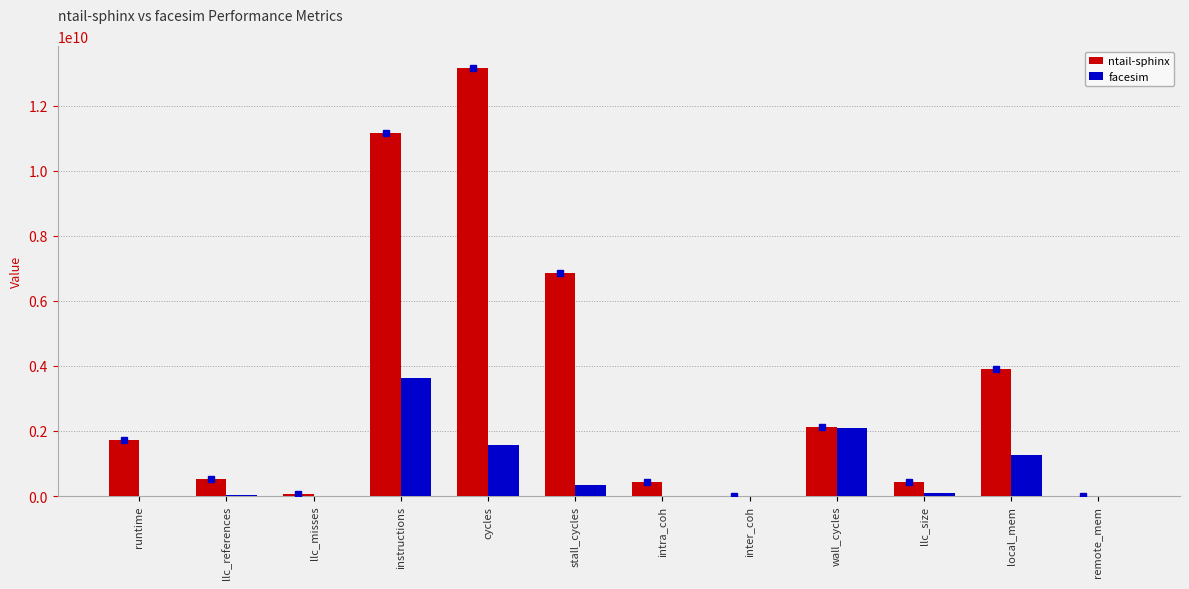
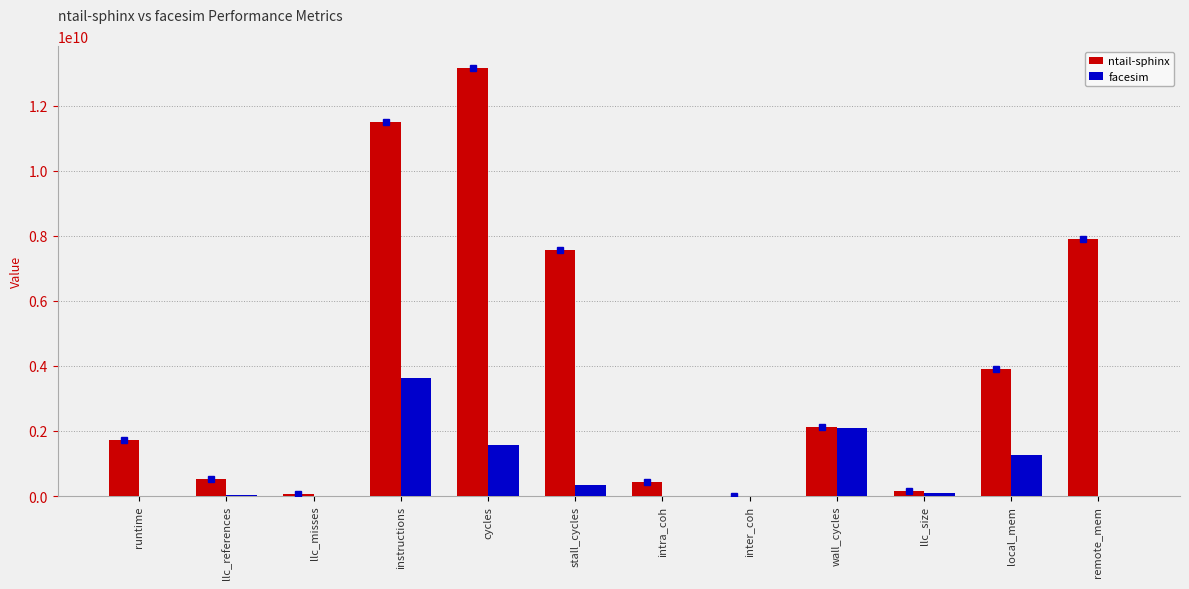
ntail-sphinx, instructions: 11200000000 -> 11500000000
ntail-sphinx, stall_cycles: 6900000000 -> 7600000000
ntail-sphinx, llc_size: 400000000 -> 200000000
ntail-sphinx, remote_mem: 0 -> 7900000000
